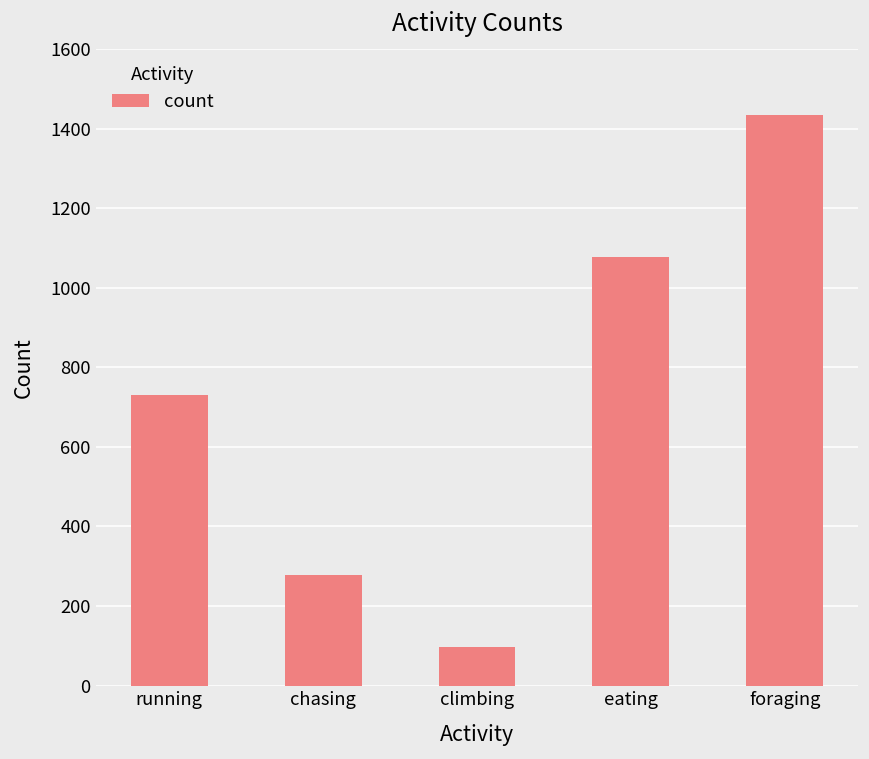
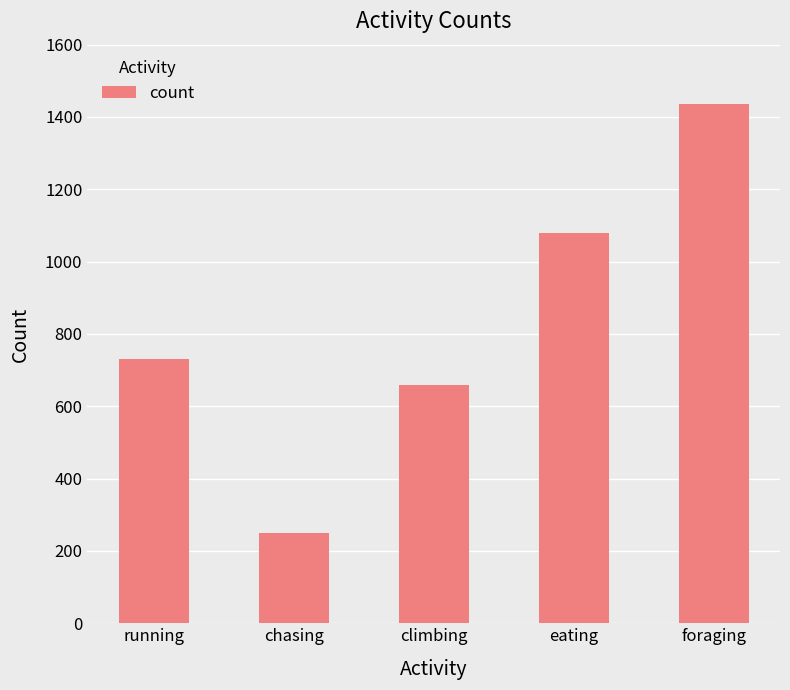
chasing: 280 -> 250
climbing: 100 -> 660
